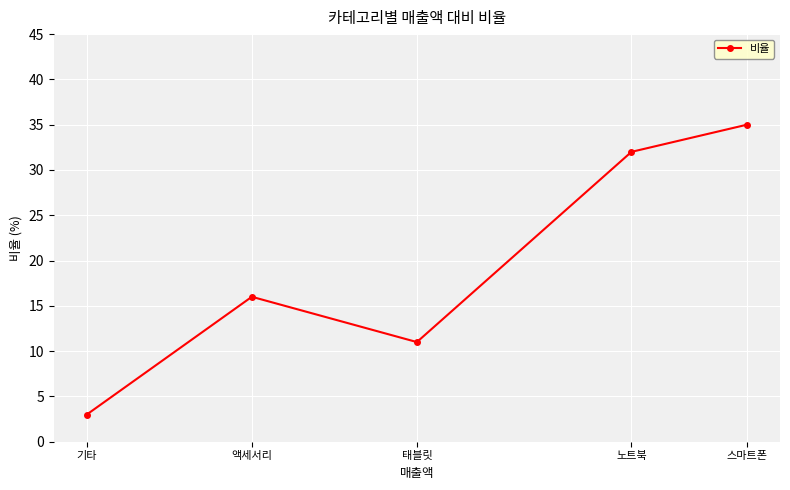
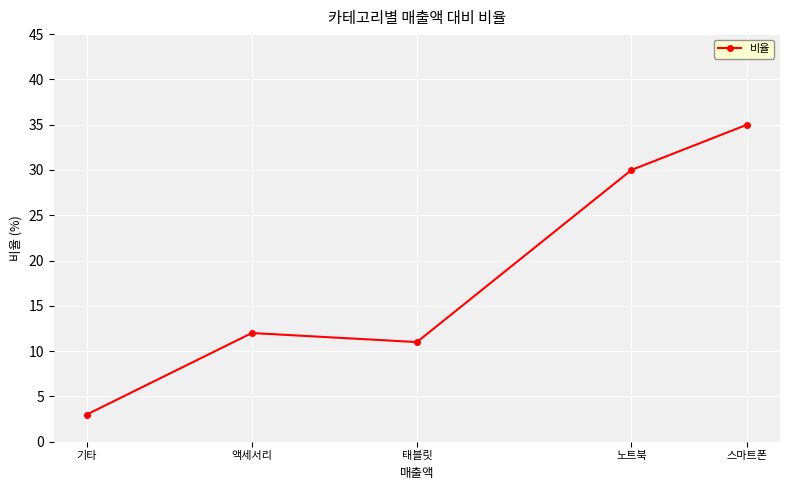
액세서리: 16 -> 12
노트북: 32 -> 30
